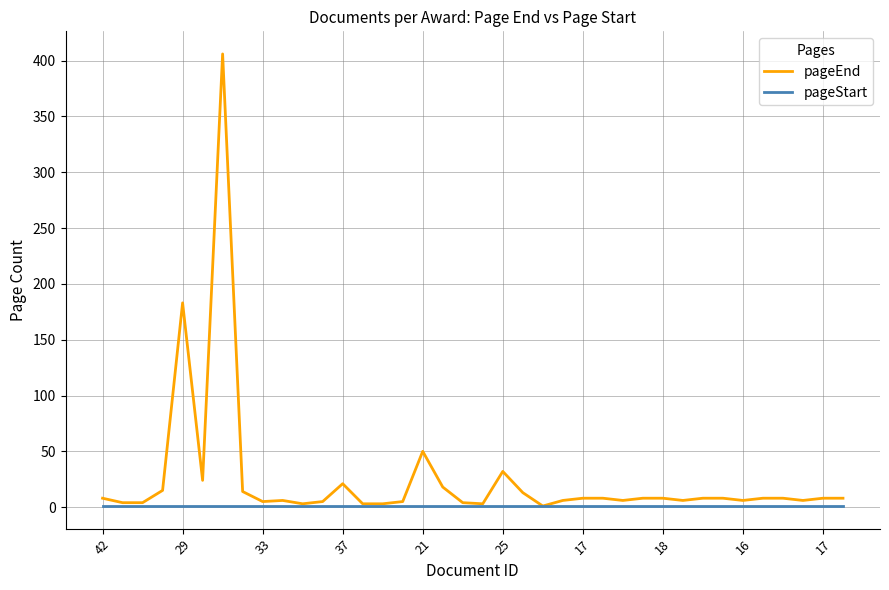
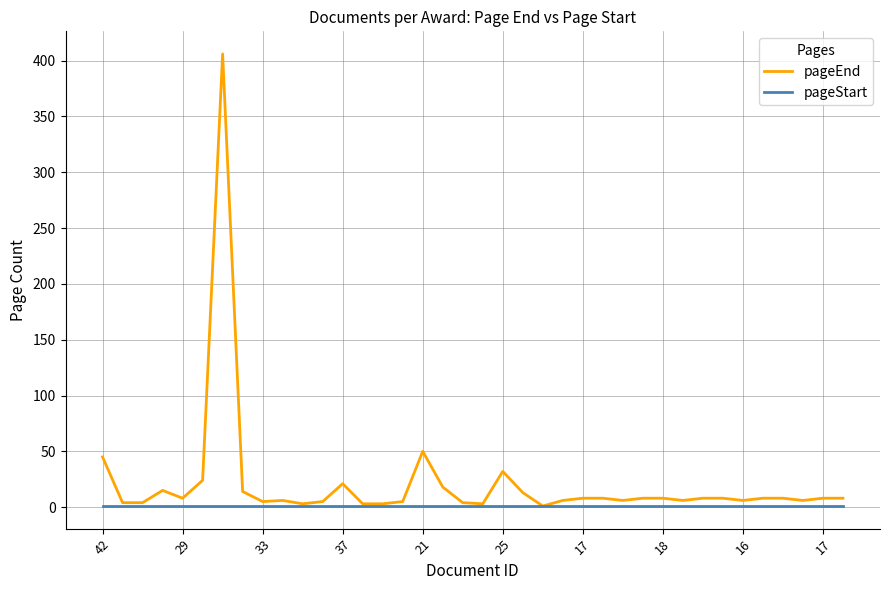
pageEnd, 42: 8 -> 45
pageEnd, 29: 183 -> 8
